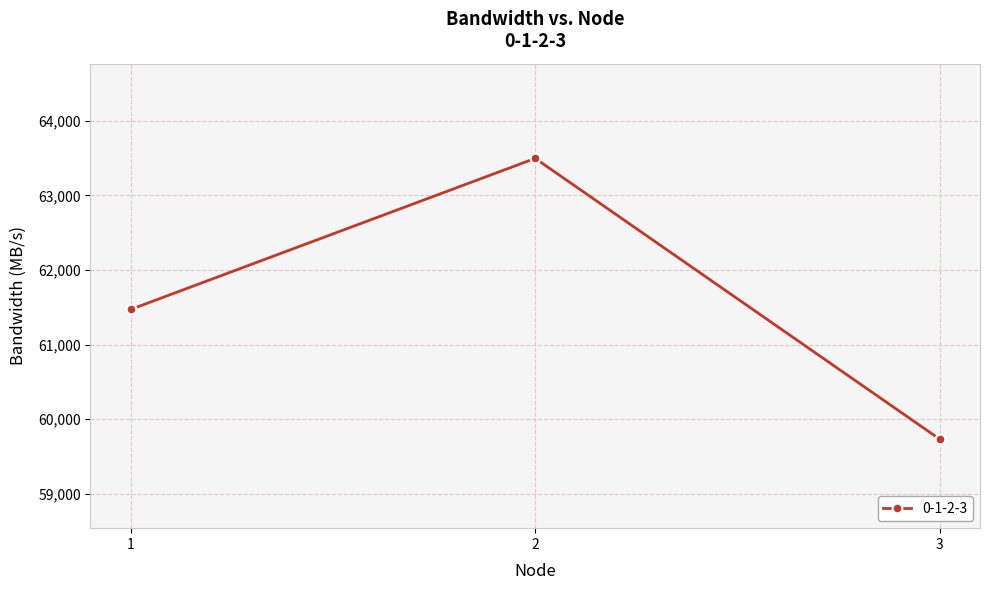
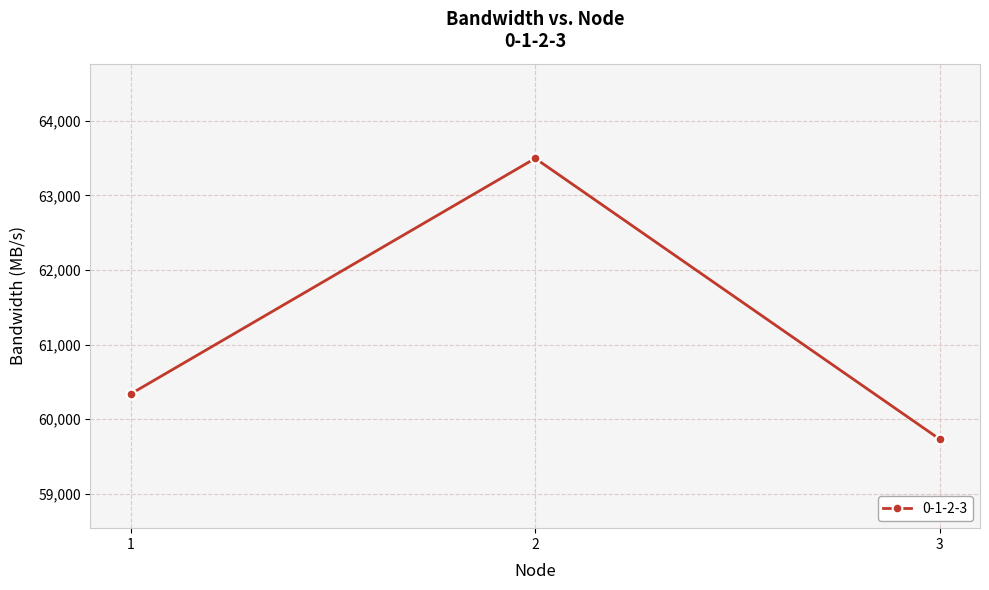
1: 61,500 -> 60,300
